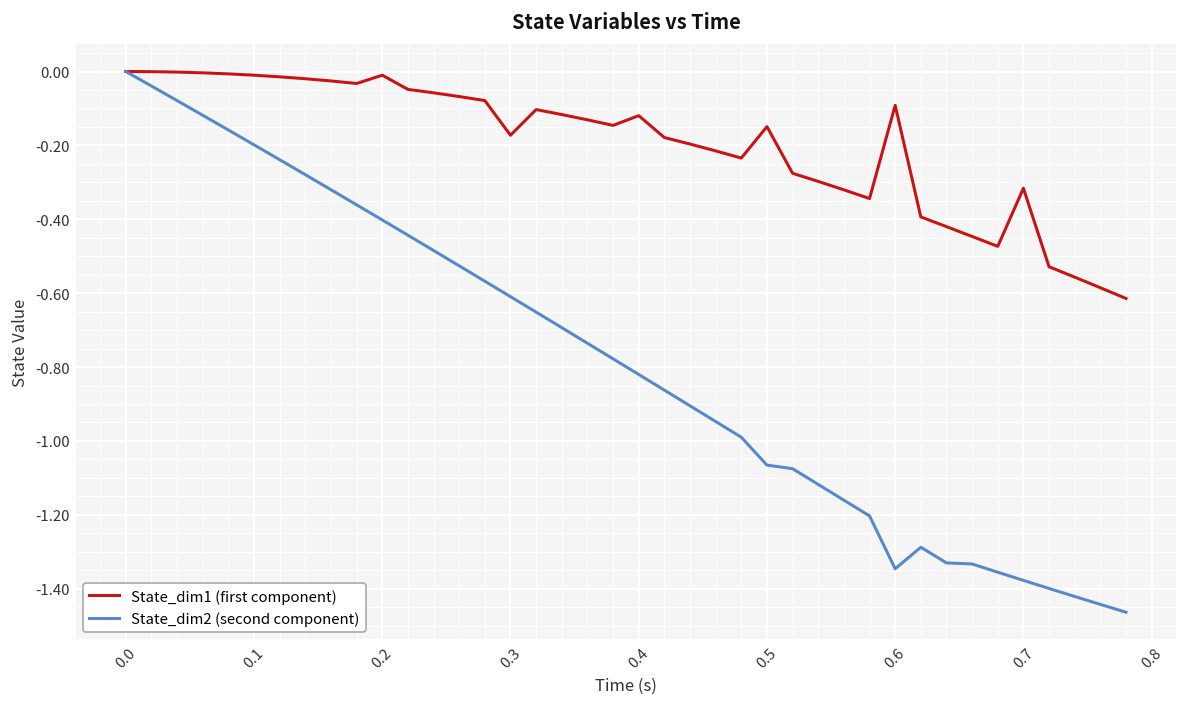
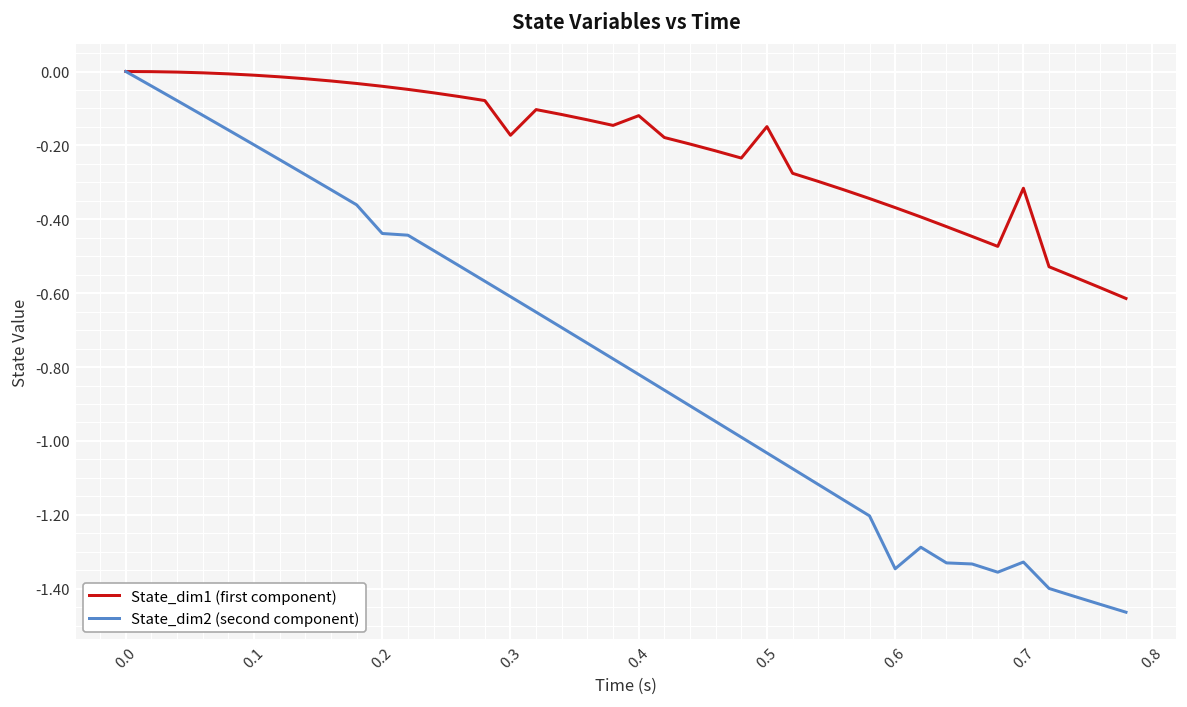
State_dim1 (first component), 0.2: -0.01 -> -0.04
State_dim2 (second component), 0.2: -0.40 -> -0.44
State_dim2 (second component), 0.5: -1.07 -> -1.03
State_dim1 (first component), 0.6: -0.09 -> -0.37
State_dim2 (second component), 0.7: -1.38 -> -1.33
